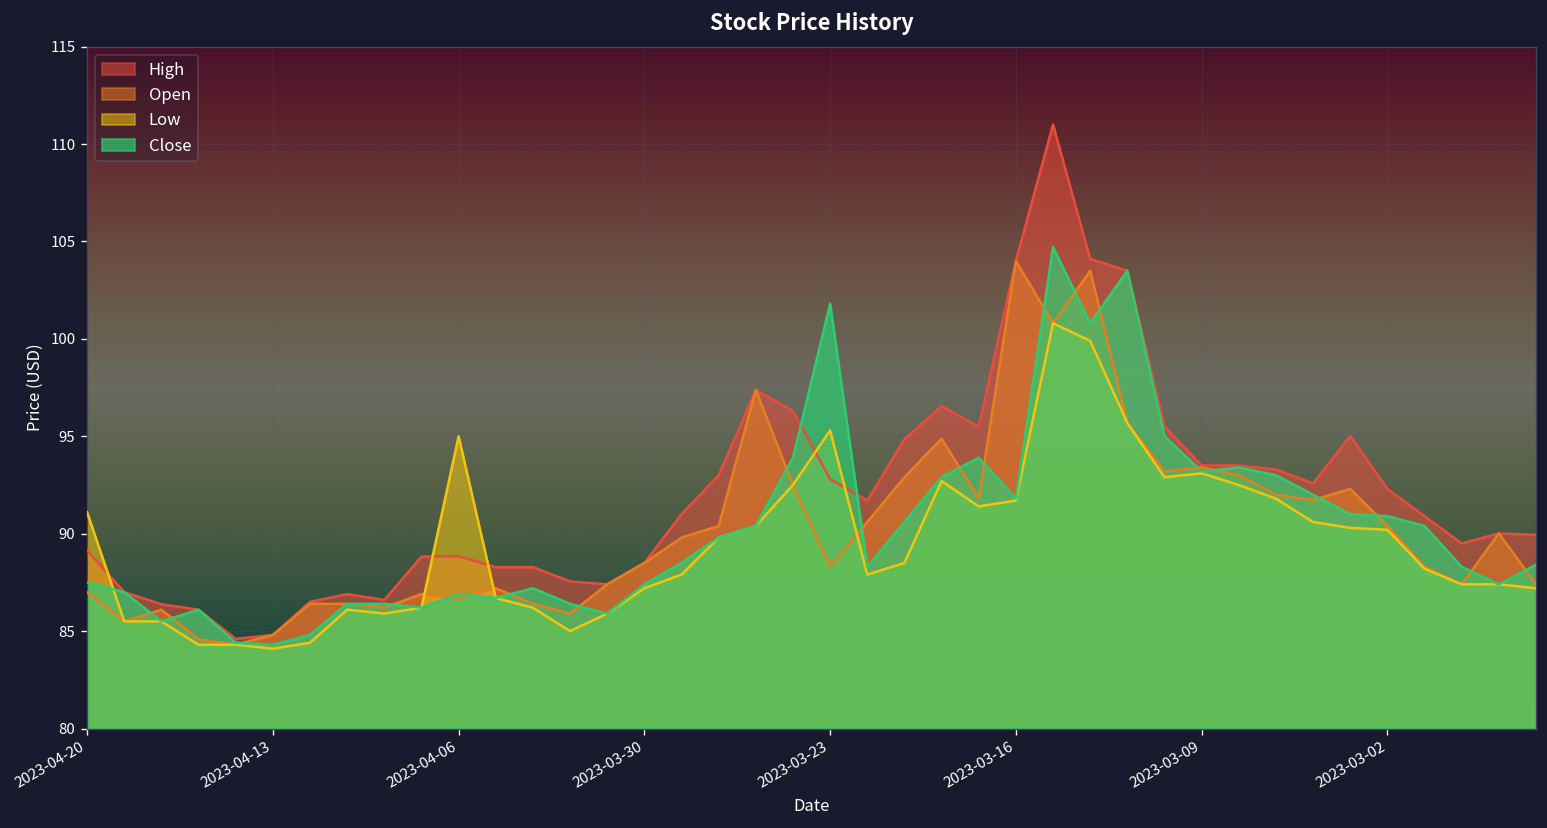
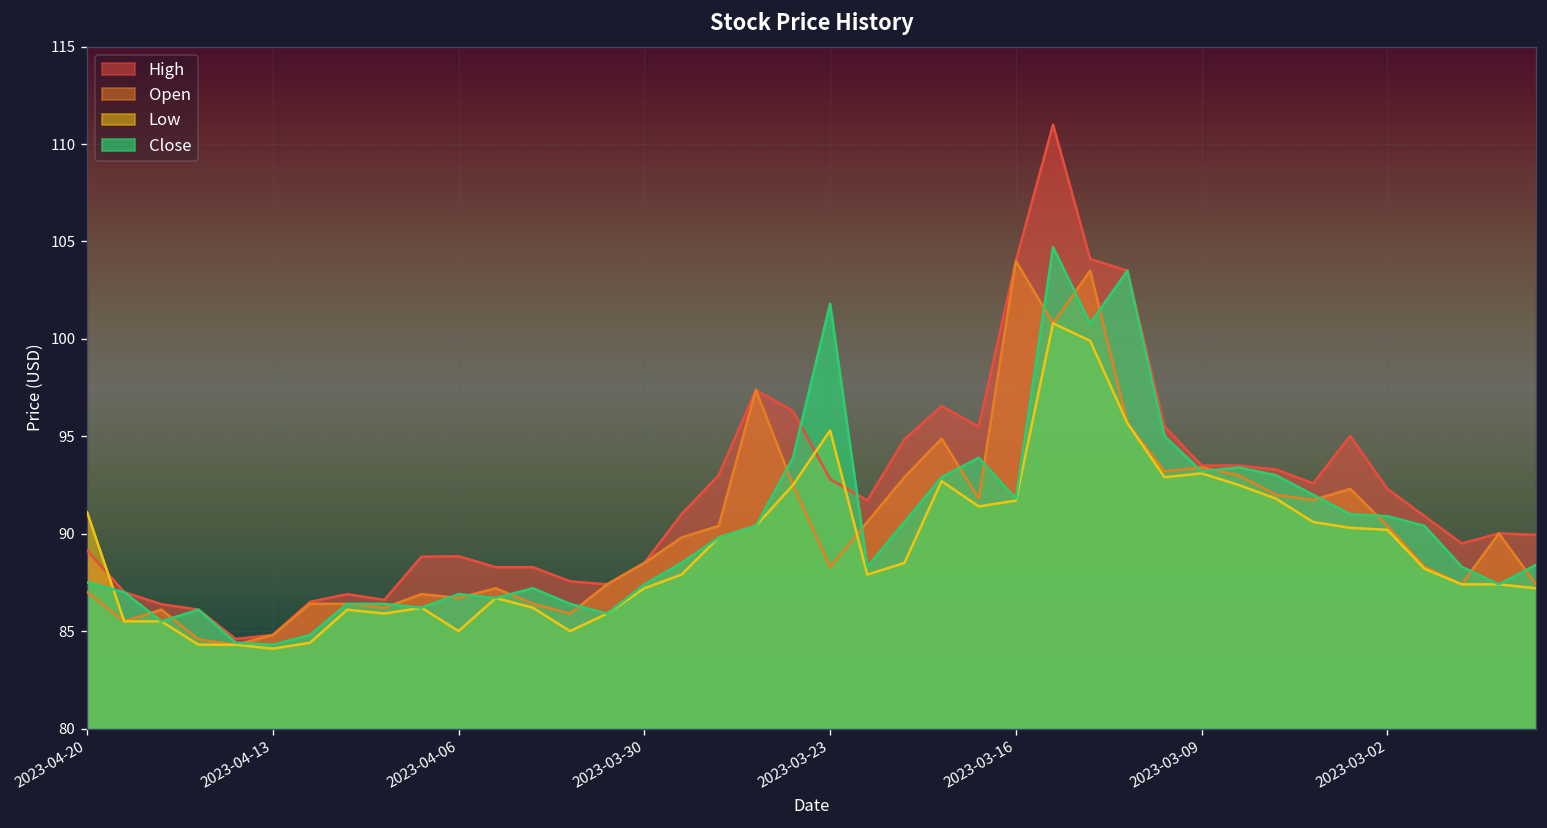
Low, 2023-04-06: 95 -> 85
